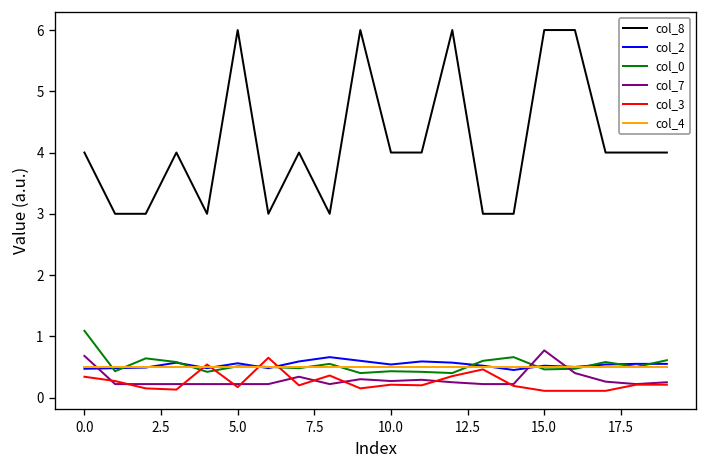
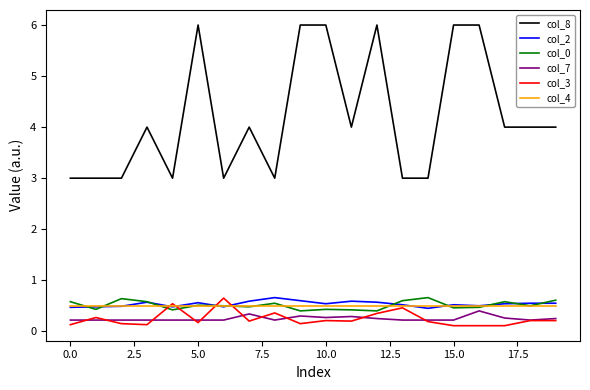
col_8, 0.0: 4 -> 3
col_0, 0.0: 1.1 -> 0.6
col_7, 0.0: 0.7 -> 0.2
col_3, 0.0: 0.3 -> 0.1
col_8, 10.0: 4 -> 6
col_7, 15.0: 0.8 -> 0.2
